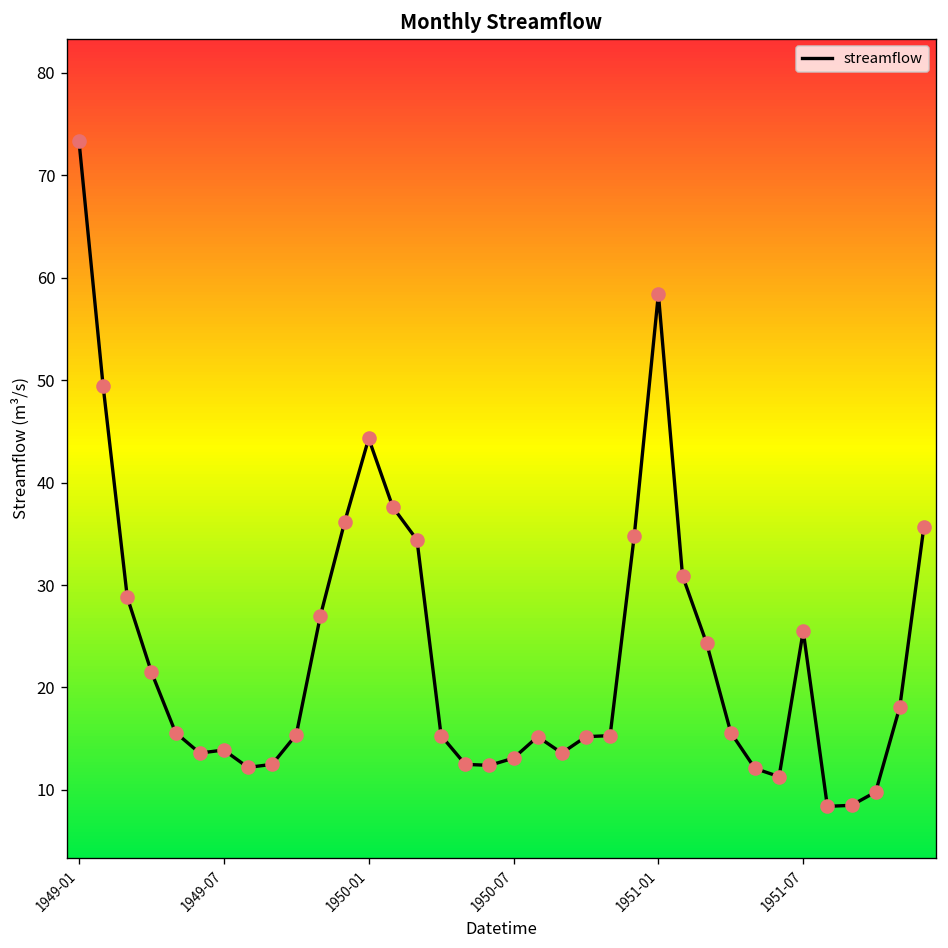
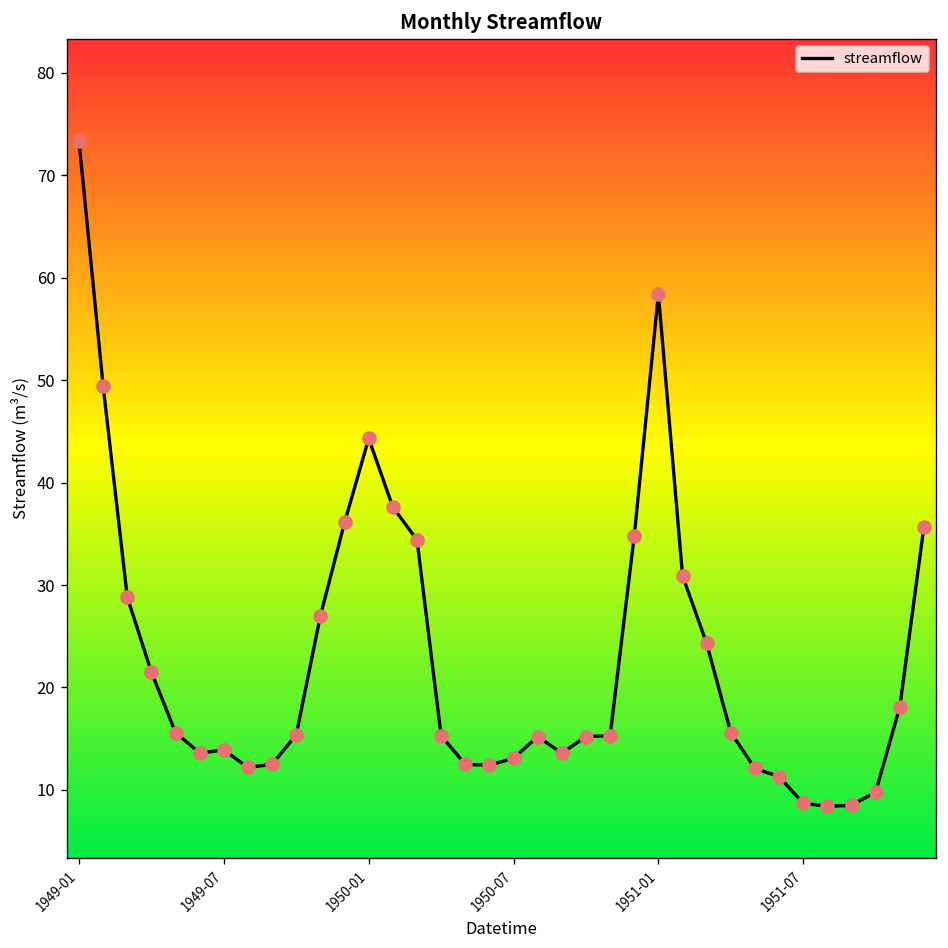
1951-07: 26 -> 9
